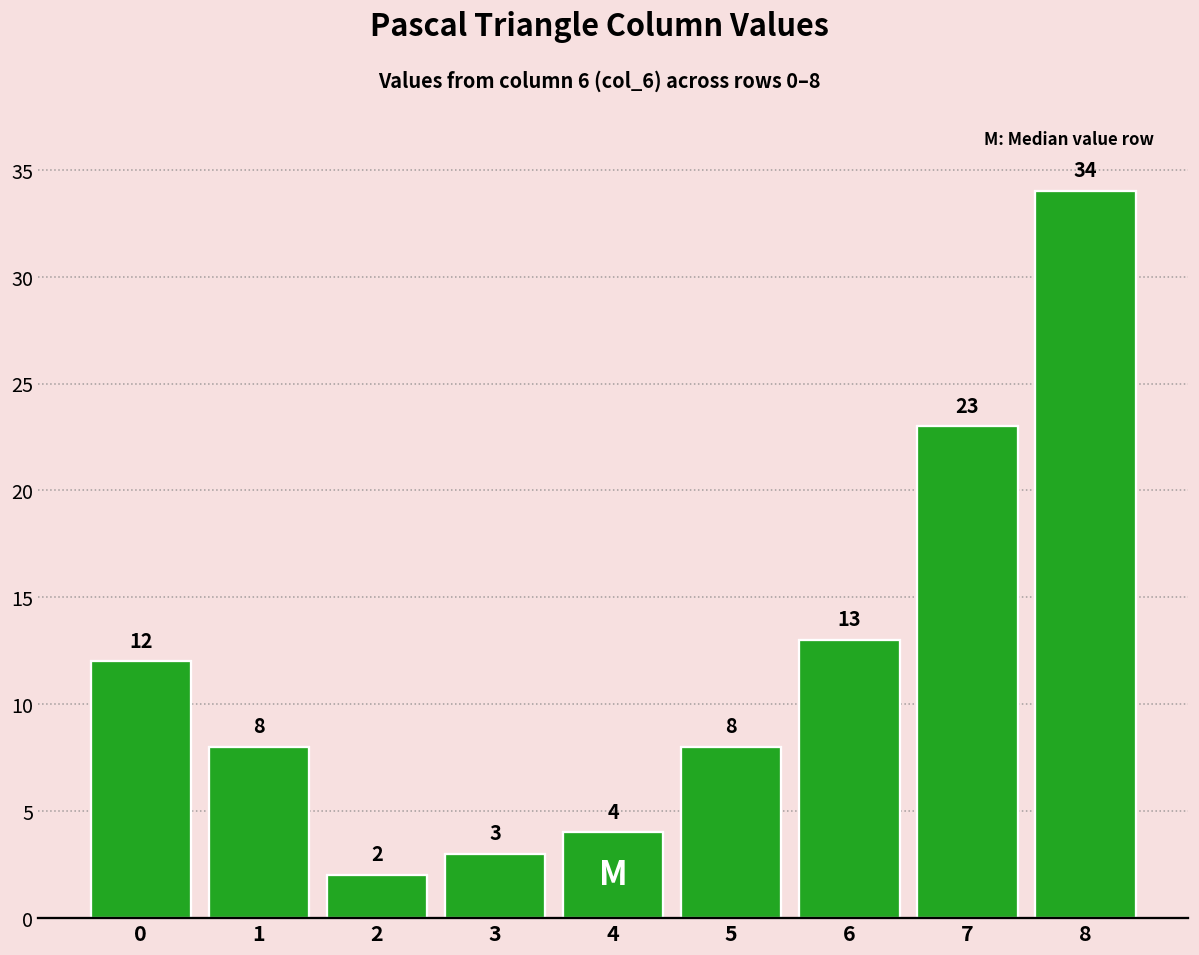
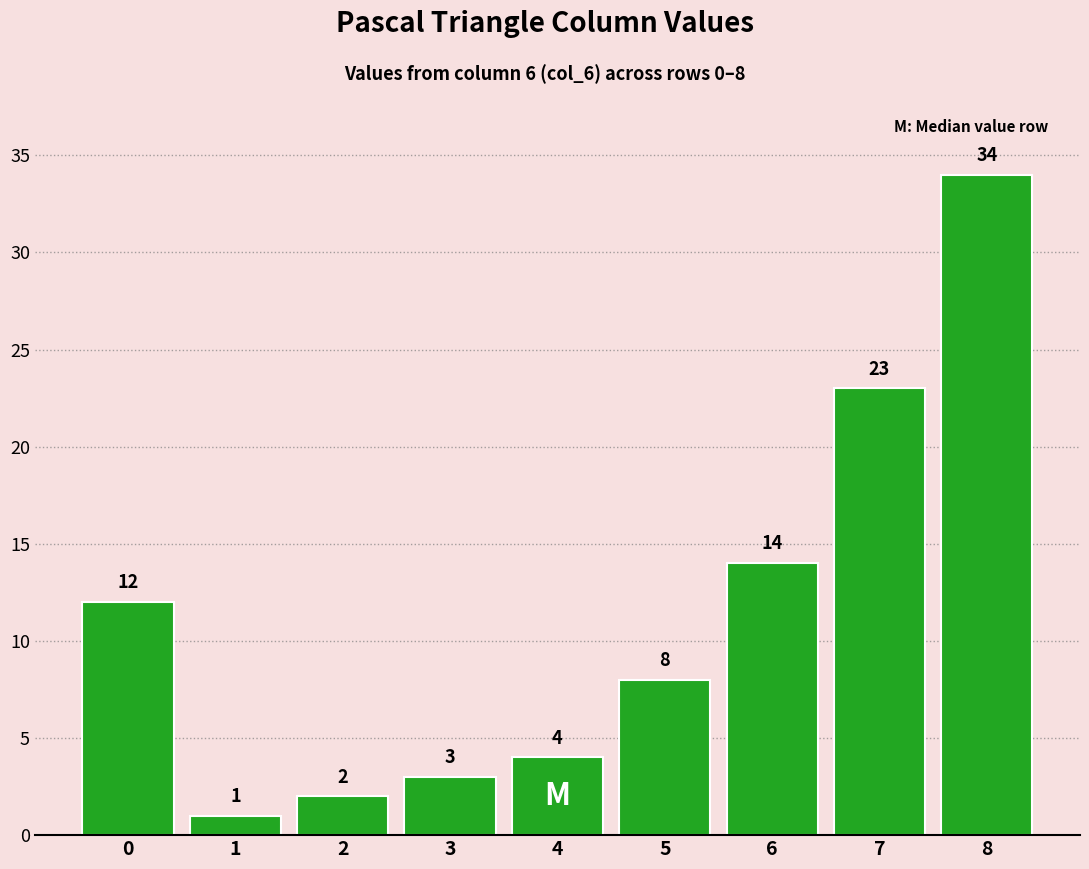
1: 8 -> 1
6: 13 -> 14
